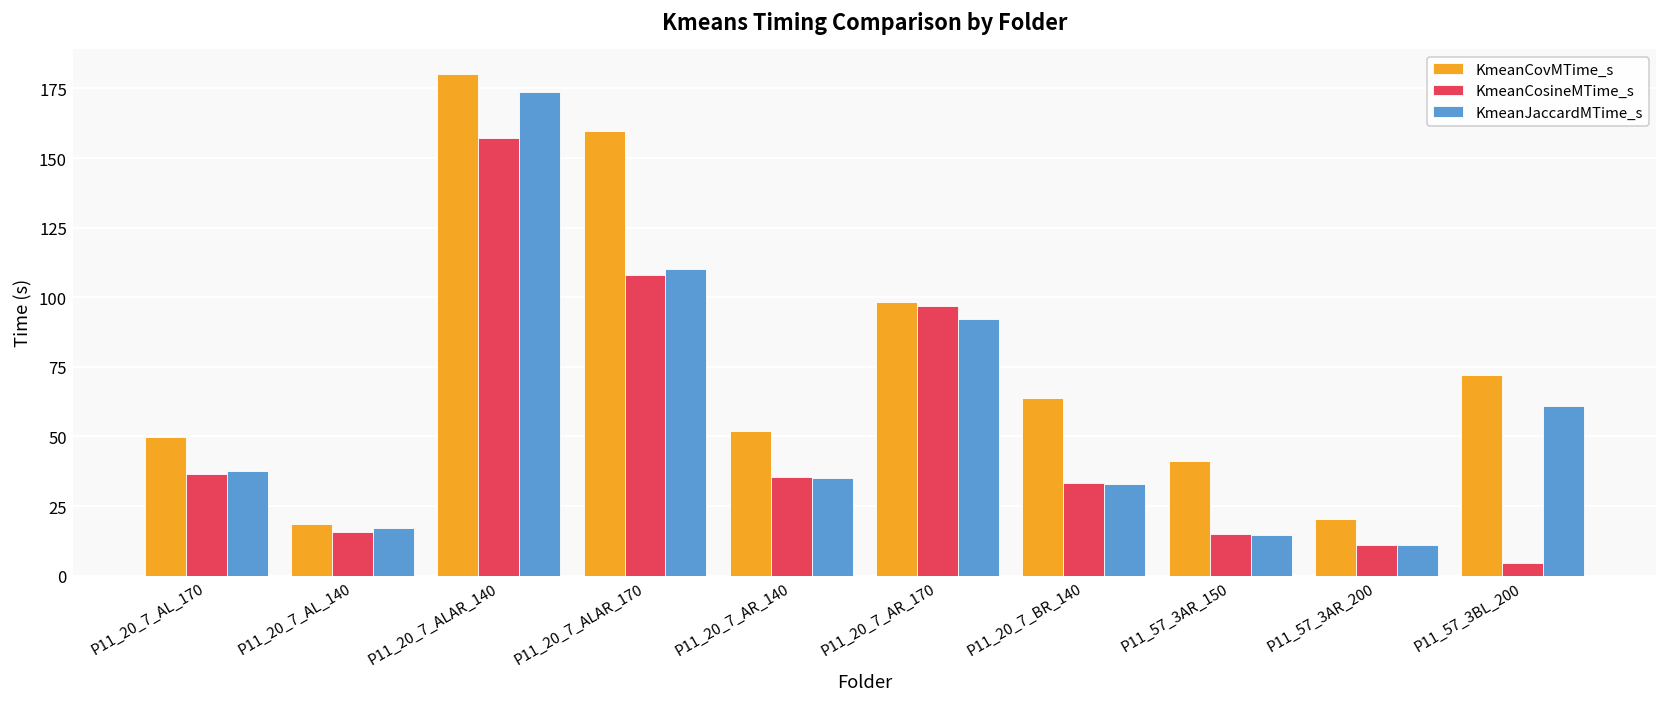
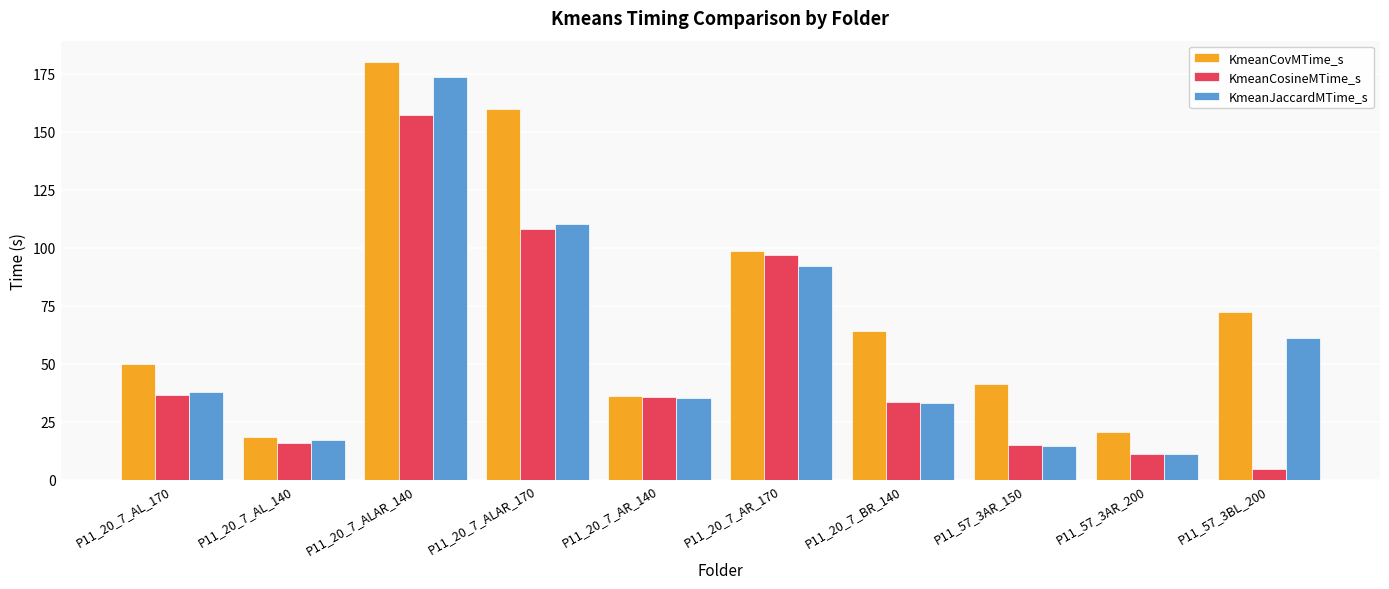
KmeanCovMTime_s, P11_20_7_AR_140: 52 -> 36
